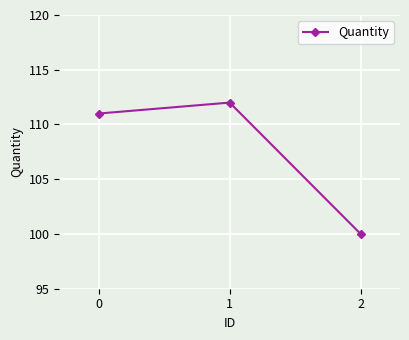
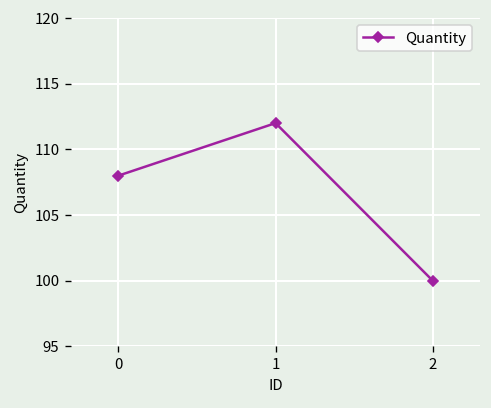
0: 111 -> 108
